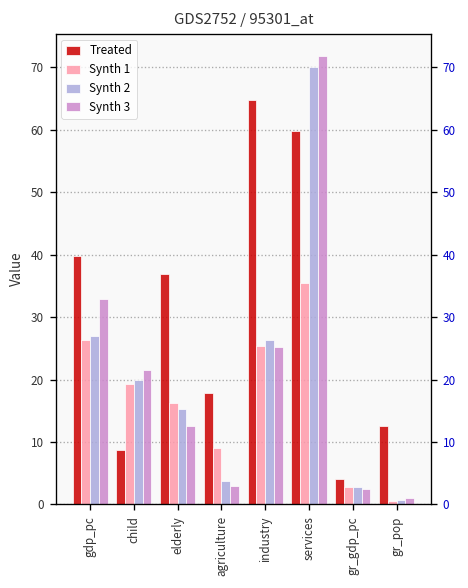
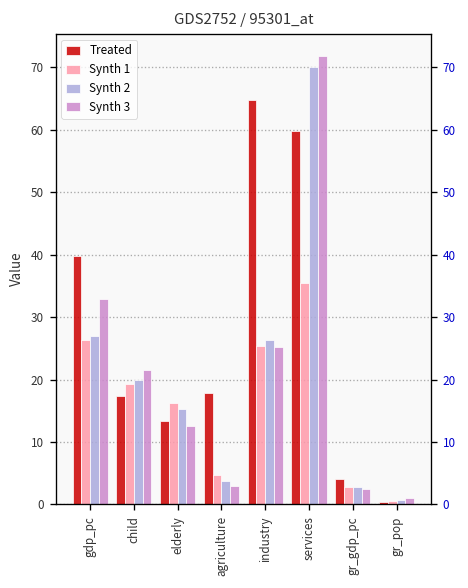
Treated, child: 9 -> 17
Treated, elderly: 37 -> 13
Synth 1, agriculture: 9 -> 5
Treated, gr_pop: 13 -> 0
